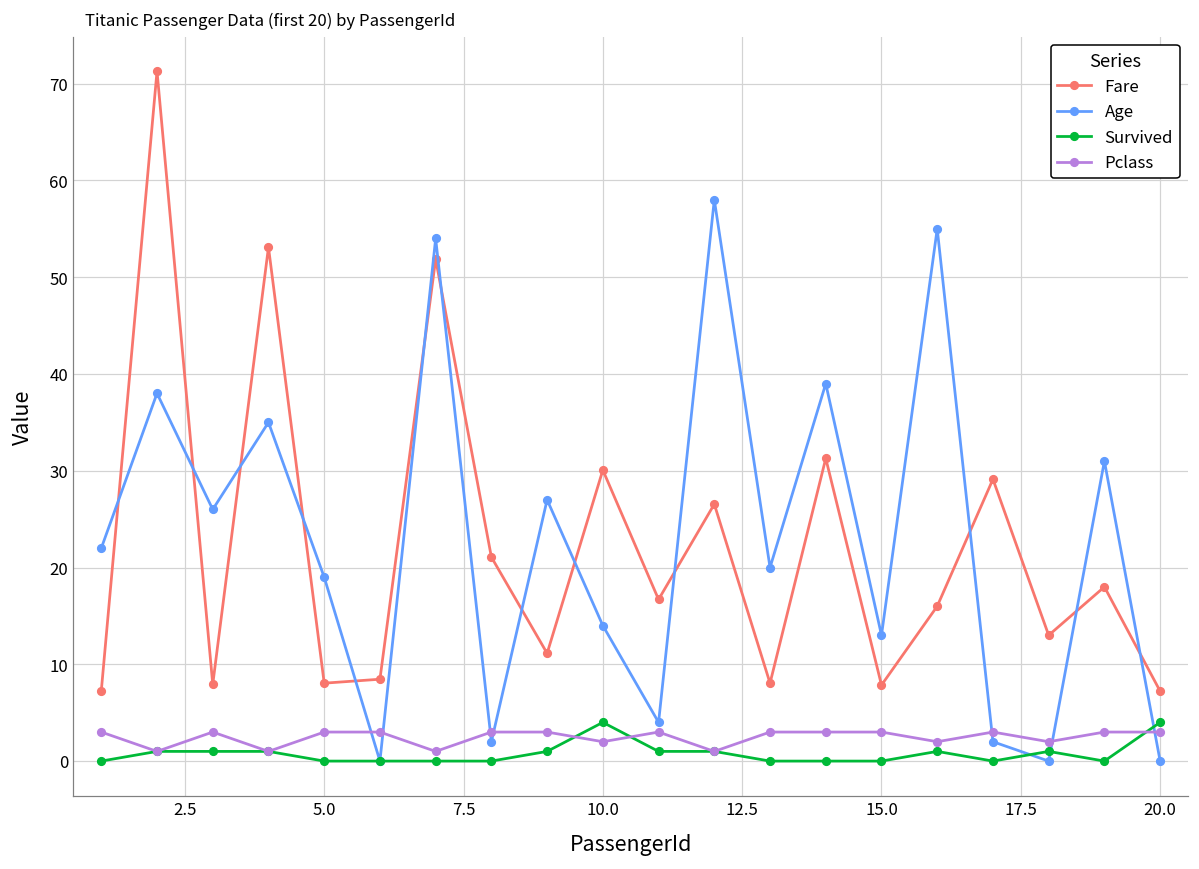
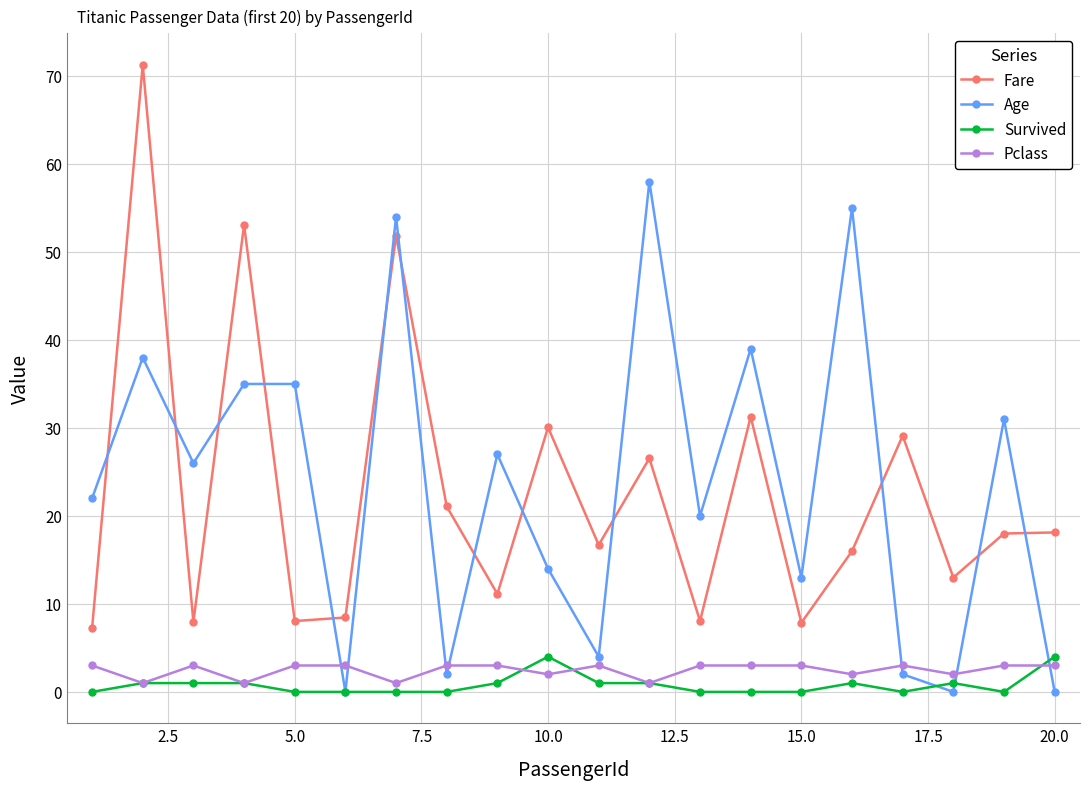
Age, 5.0: 19 -> 35
Fare, 20.0: 7 -> 18
